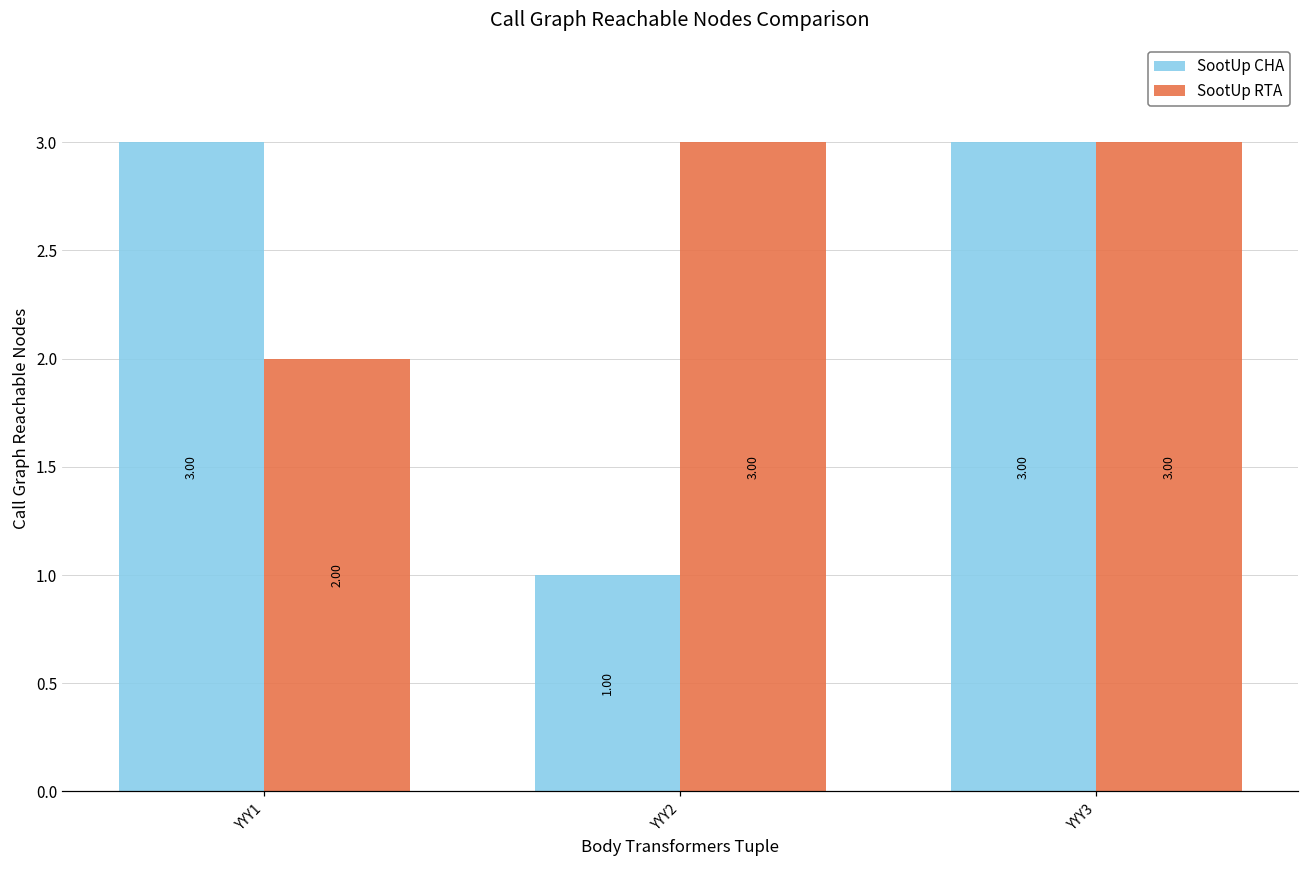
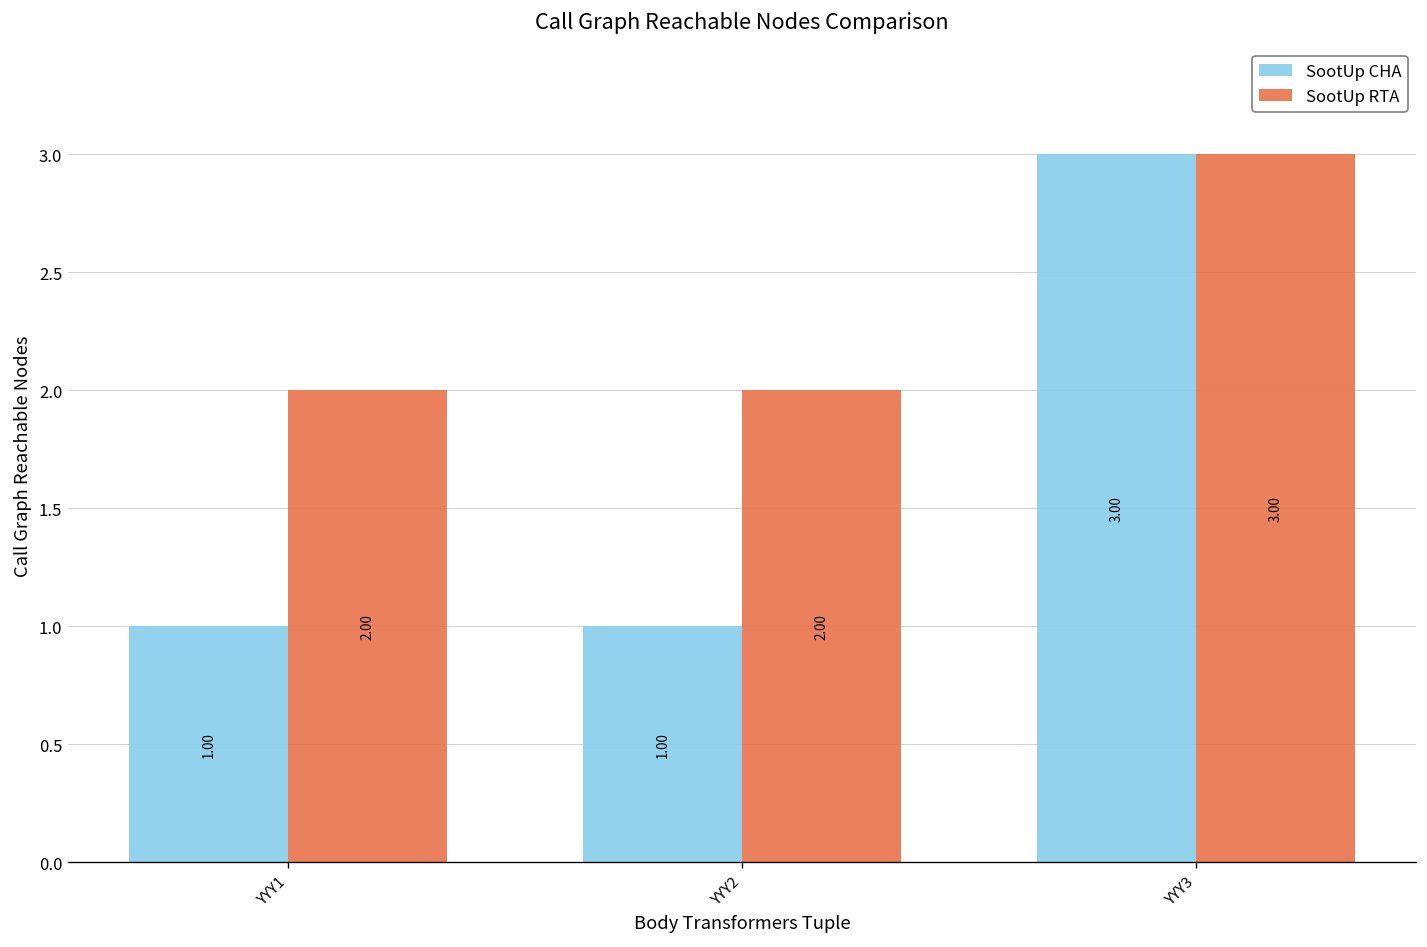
SootUp CHA, YYY1: 3.00 -> 1.00
SootUp RTA, YYY2: 3.00 -> 2.00
